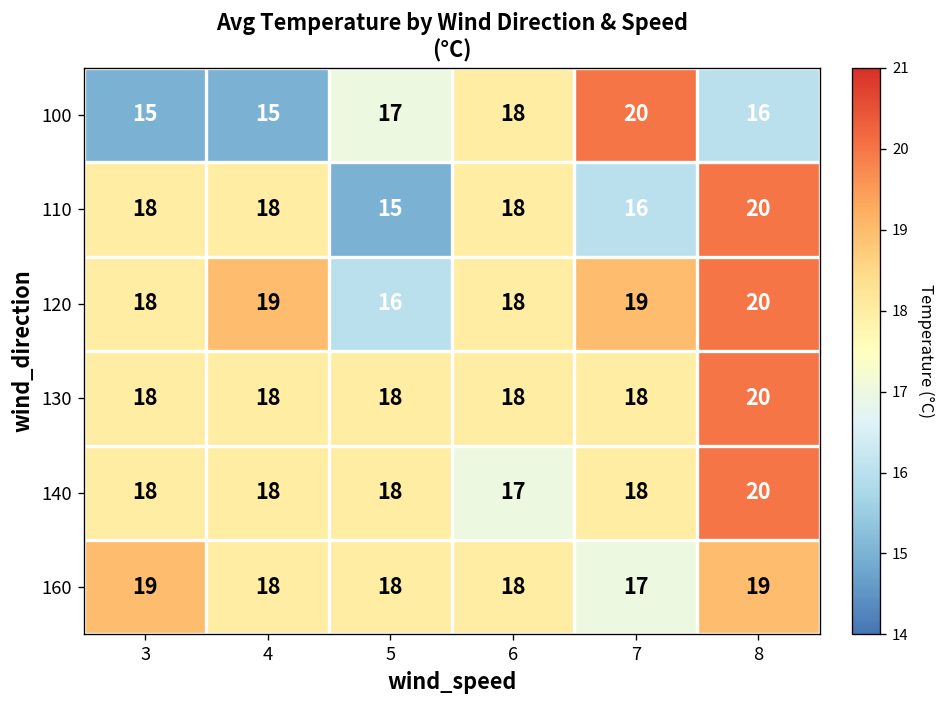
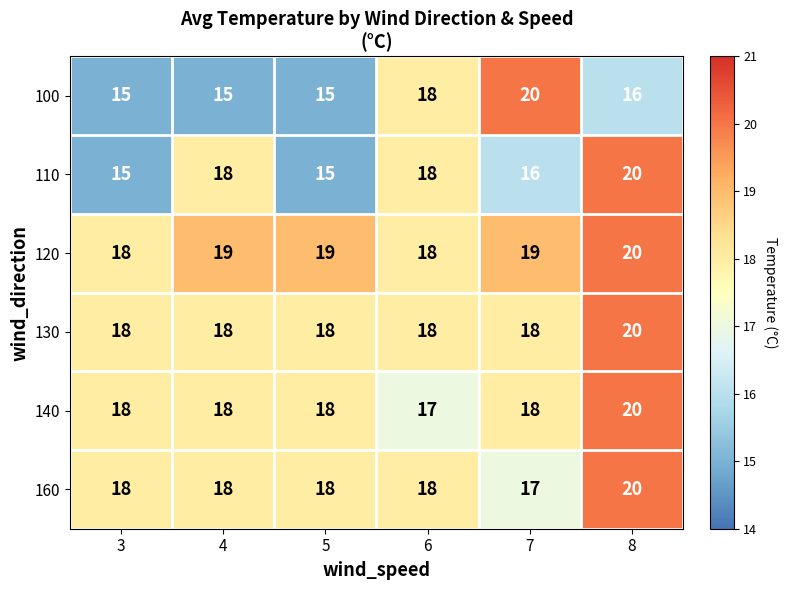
100, 5: 17 -> 15
110, 3: 18 -> 15
120, 5: 16 -> 19
160, 3: 19 -> 18
160, 8: 19 -> 20
